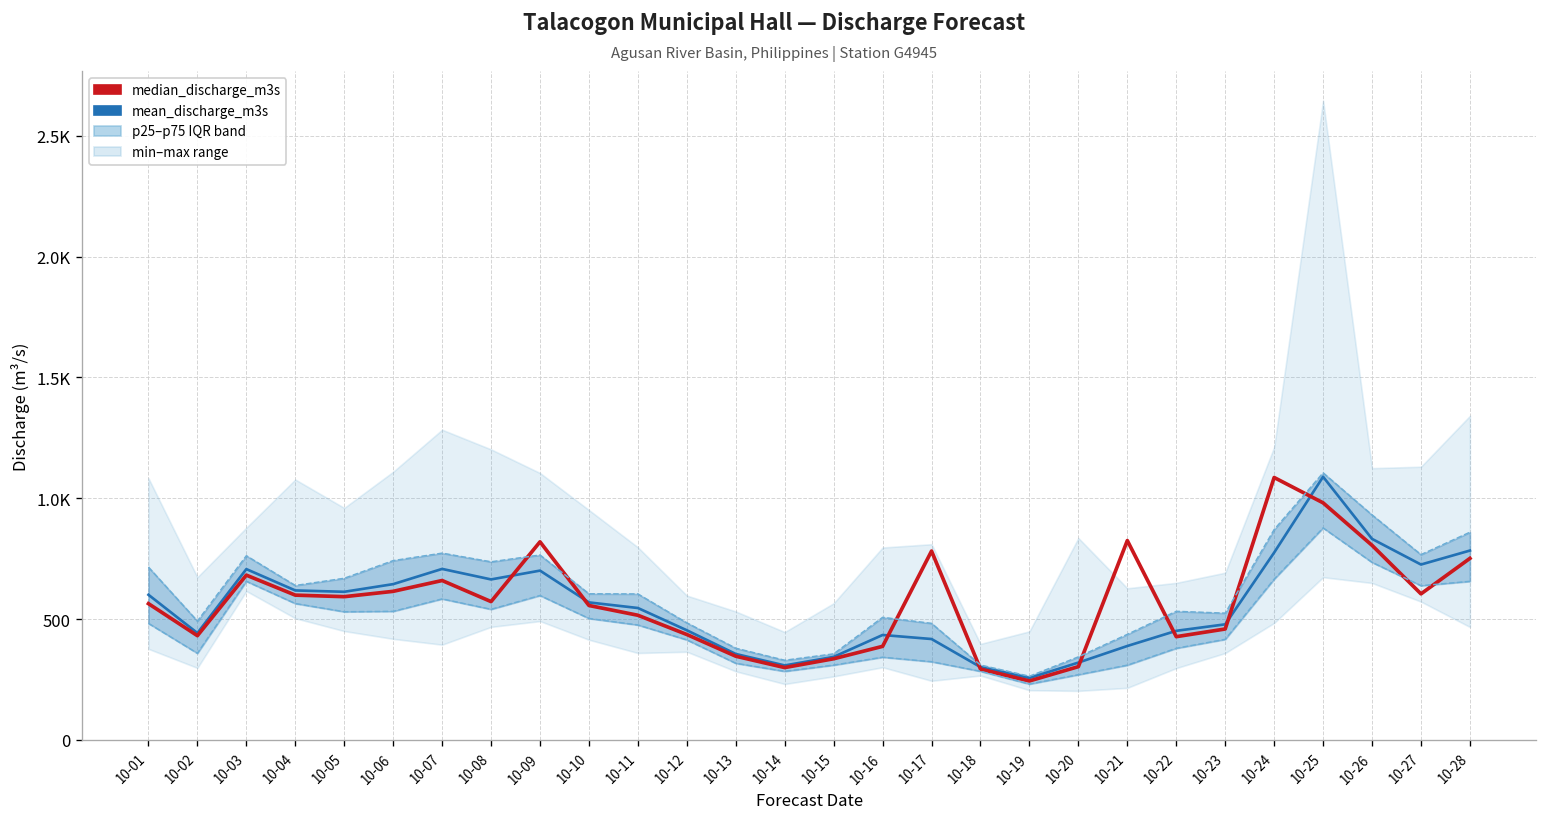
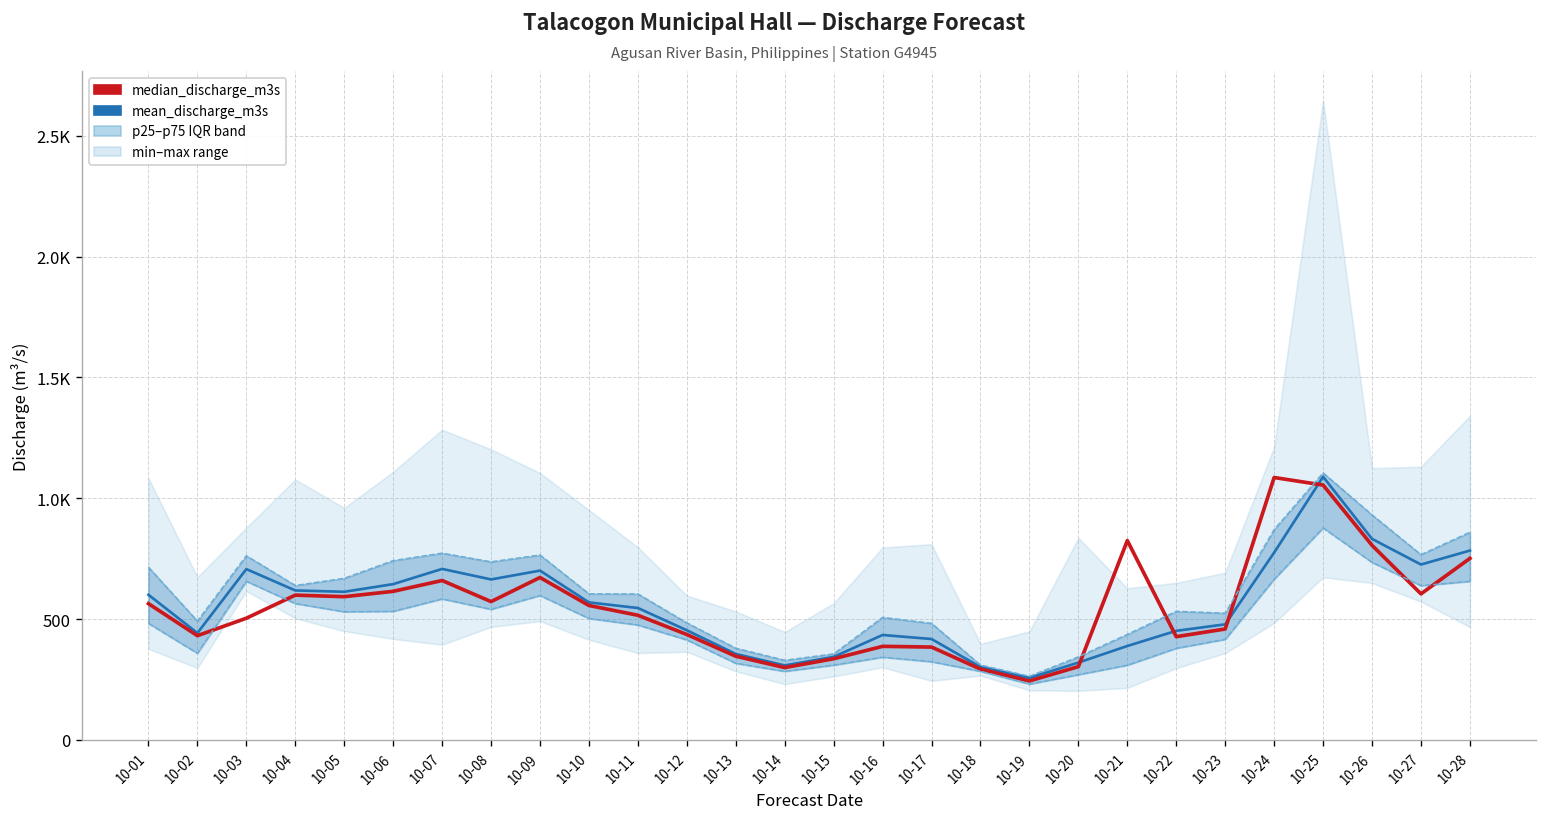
median_discharge_m3s, 10-03: 680 -> 500
median_discharge_m3s, 10-09: 820 -> 670
median_discharge_m3s, 10-17: 780 -> 380
median_discharge_m3s, 10-25: 980 -> 1050
